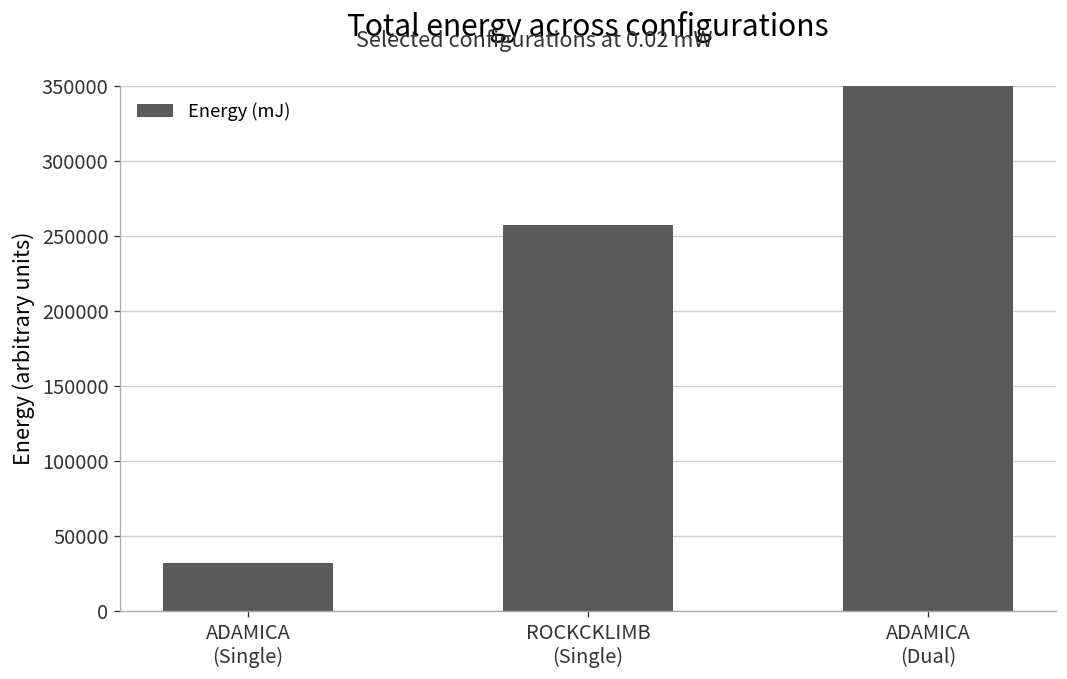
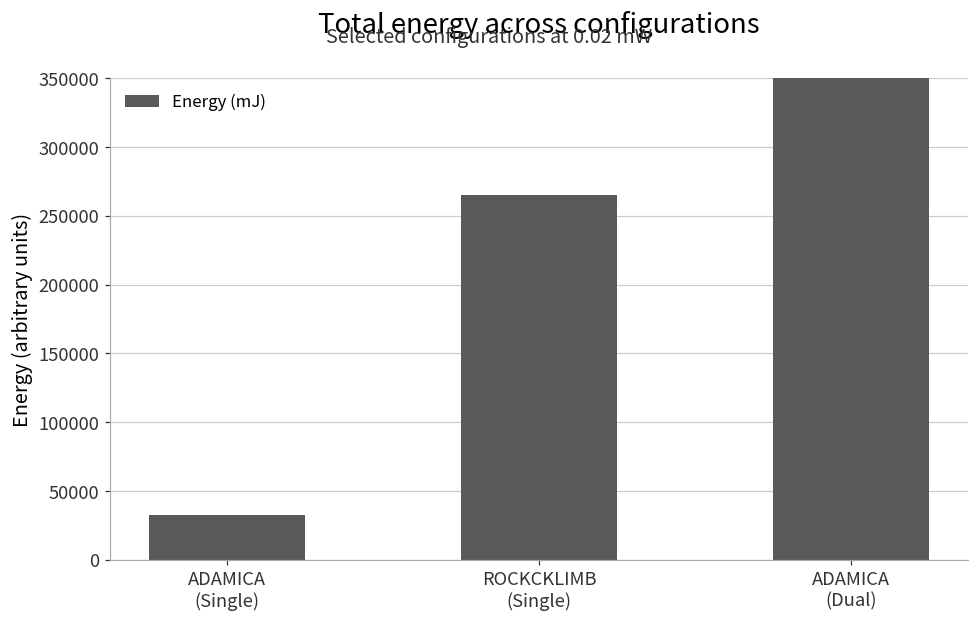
ROCKCKLIMB (Single): 257000 -> 265000
